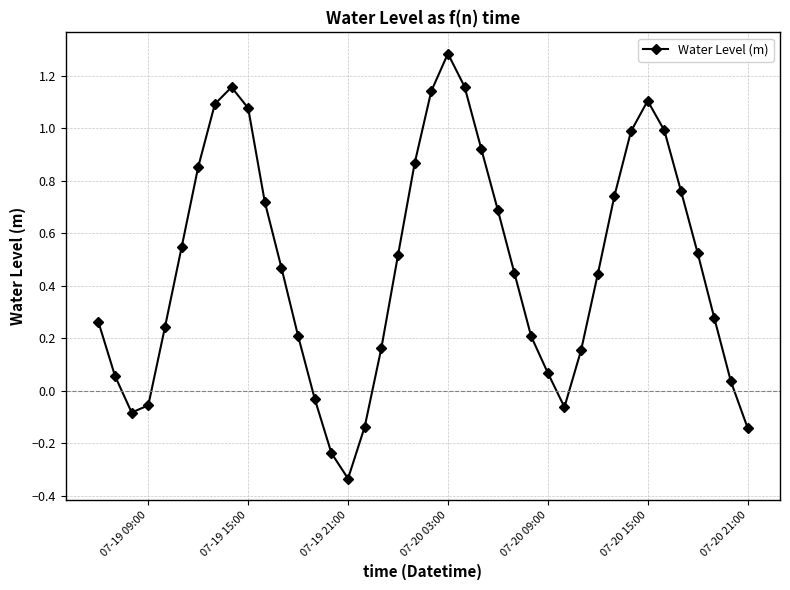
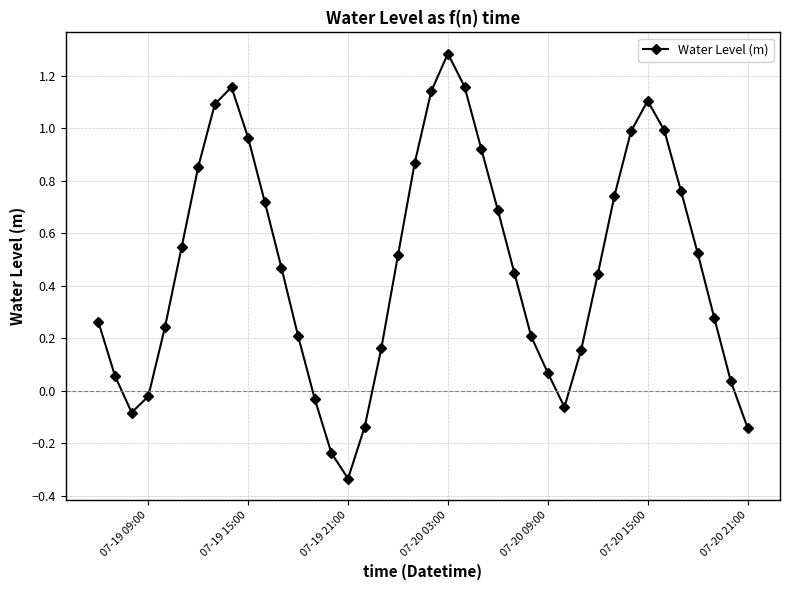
07-19 09:00: -0.05 -> -0.02
07-19 15:00: 1.08 -> 0.96
